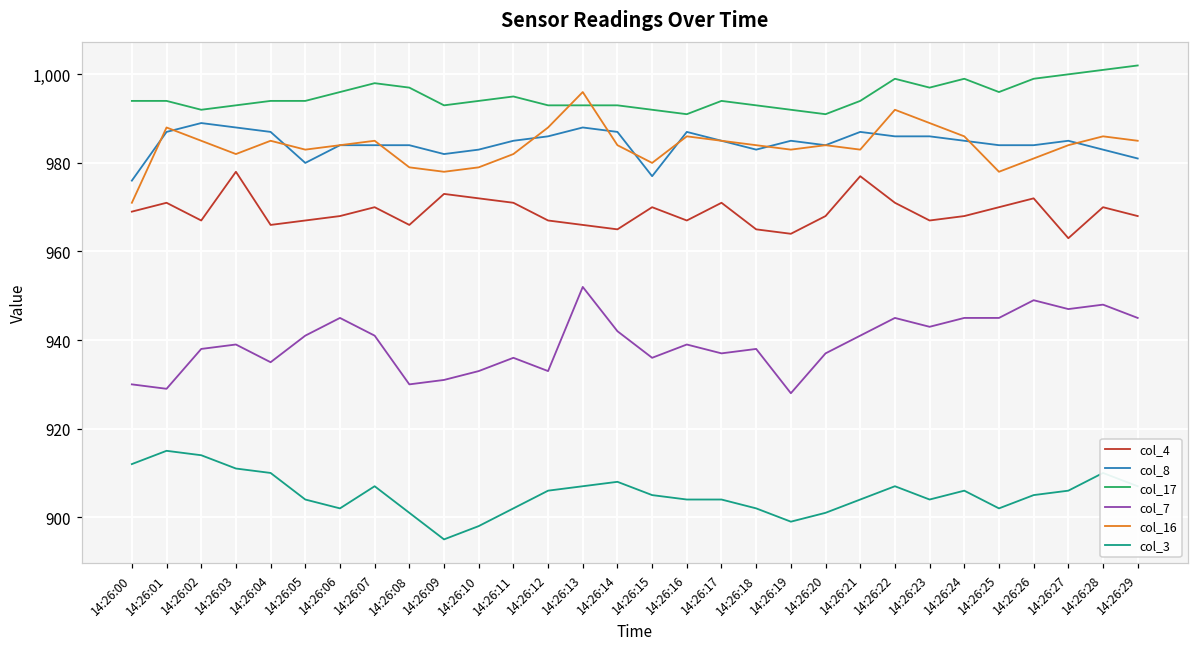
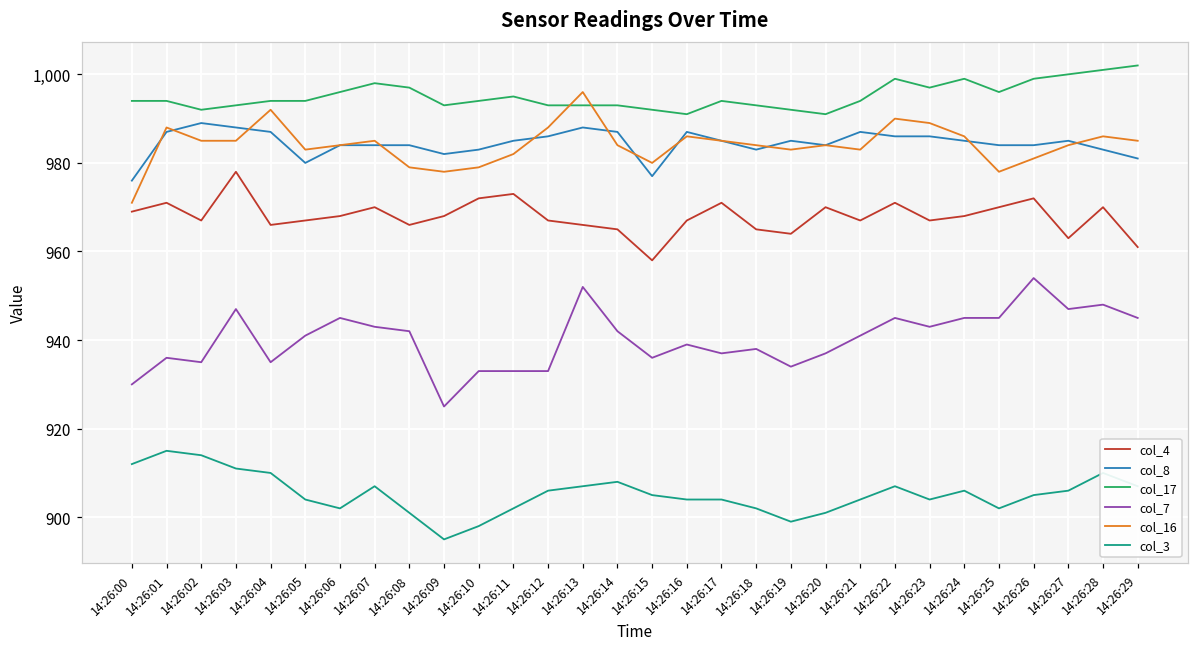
col_7, 14:26:01: 929 -> 936
col_7, 14:26:02: 938 -> 935
col_7, 14:26:03: 939 -> 947
col_16, 14:26:03: 982 -> 985
col_16, 14:26:04: 985 -> 992
col_7, 14:26:07: 941 -> 943
col_7, 14:26:08: 930 -> 942
col_4, 14:26:09: 973 -> 968
col_7, 14:26:09: 931 -> 925
col_4, 14:26:11: 971 -> 973
col_7, 14:26:11: 936 -> 933
col_4, 14:26:15: 970 -> 958
col_7, 14:26:19: 928 -> 934
col_4, 14:26:20: 968 -> 970
col_4, 14:26:21: 977 -> 967
col_16, 14:26:22: 992 -> 990
col_7, 14:26:26: 949 -> 954
col_4, 14:26:29: 968 -> 961
